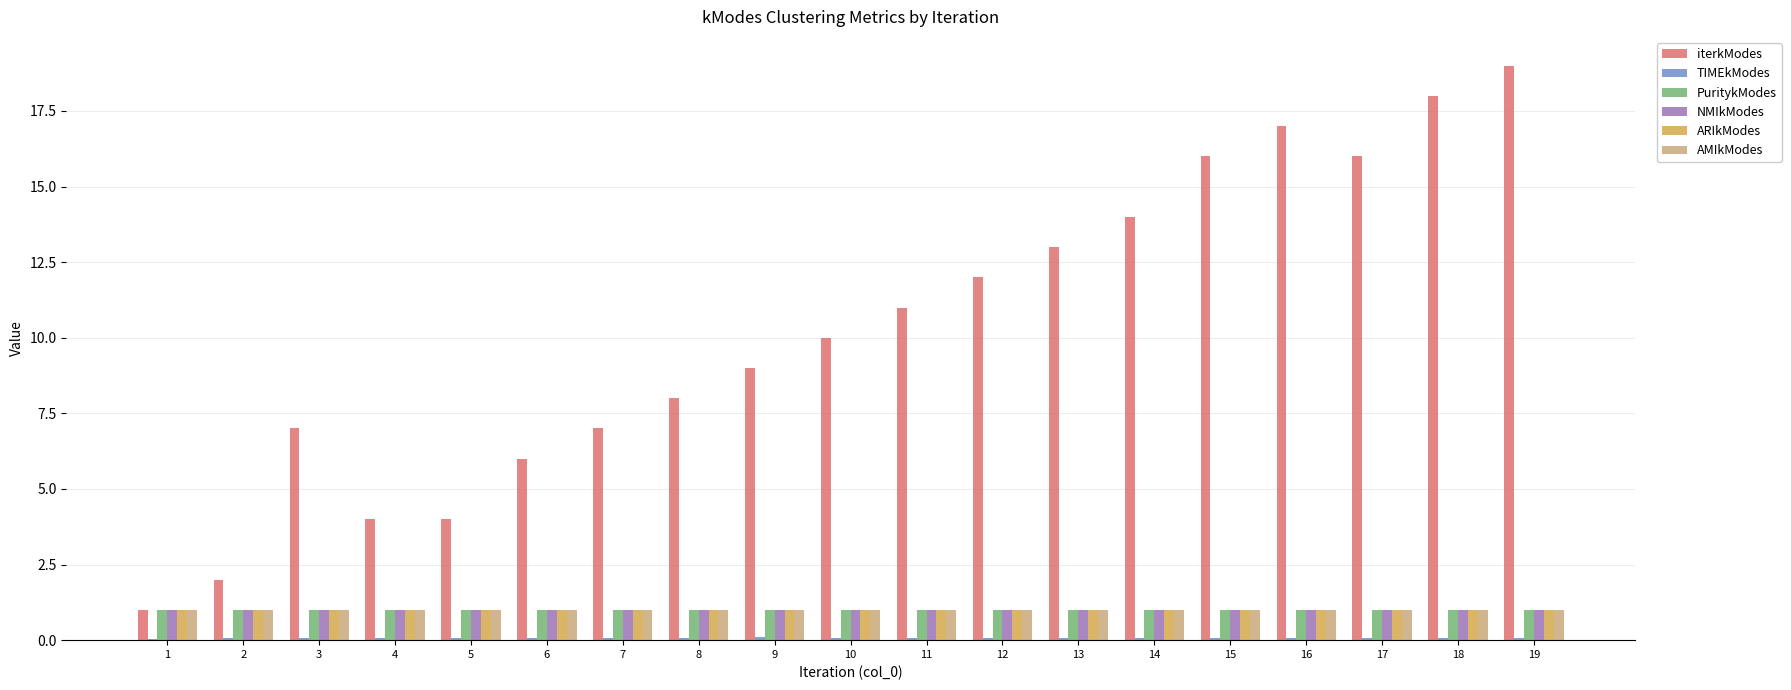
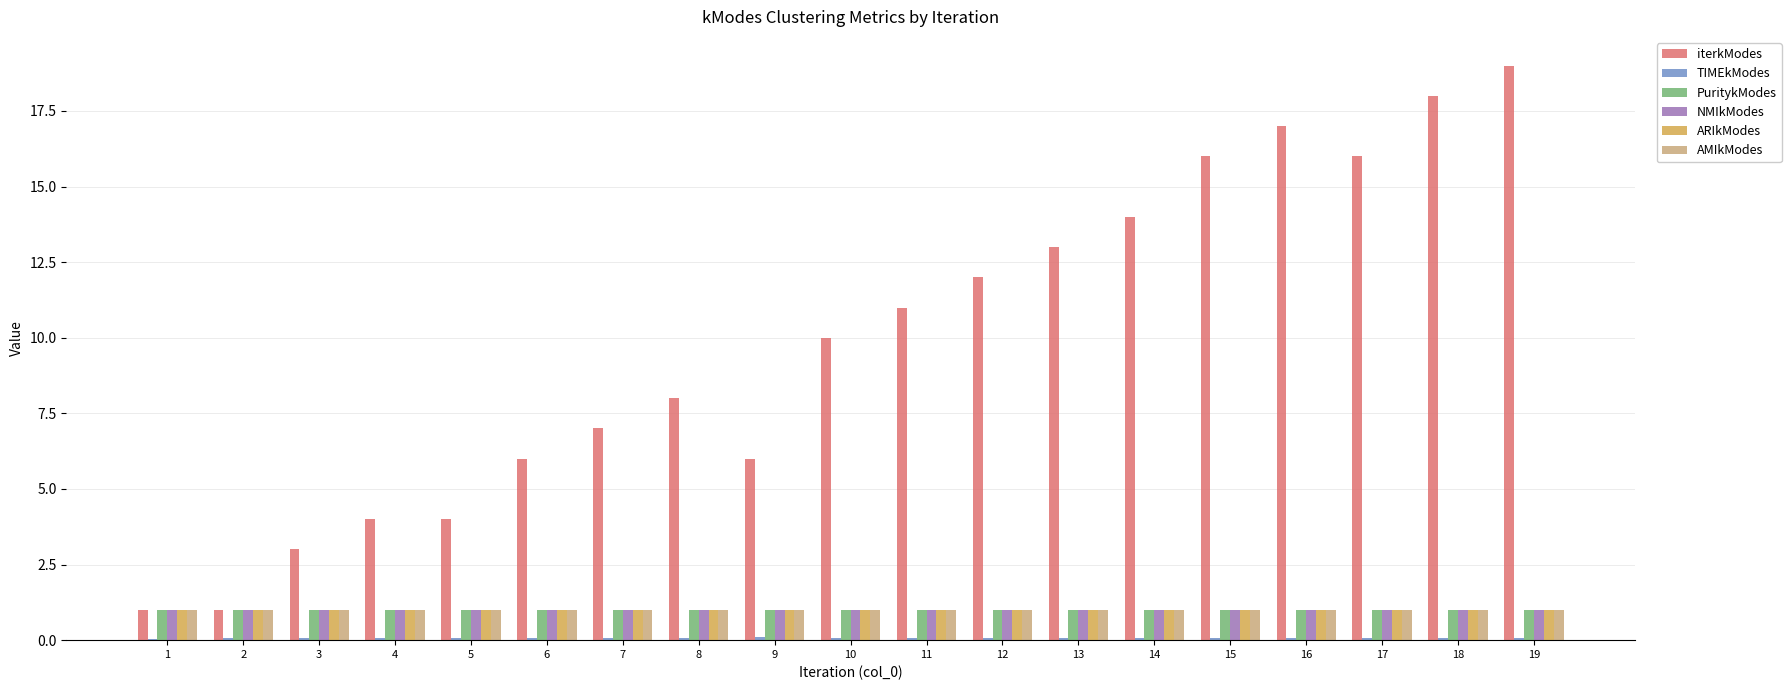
iterkModes, 2: 2 -> 1
iterkModes, 3: 7 -> 3
iterkModes, 9: 9 -> 6
